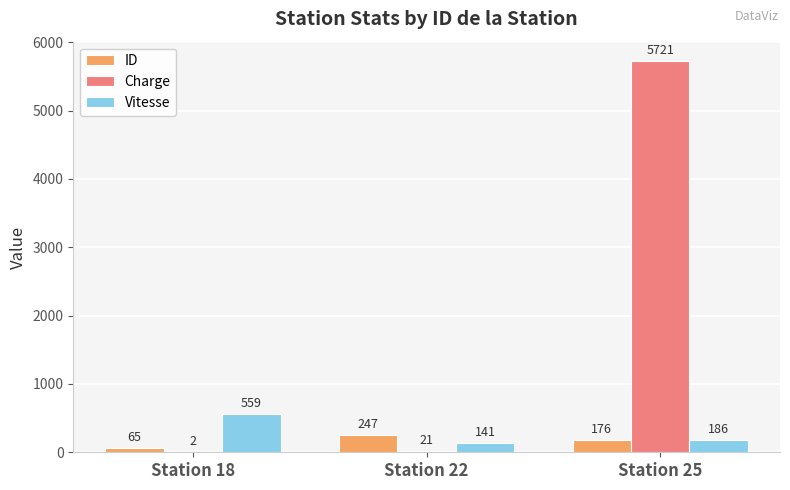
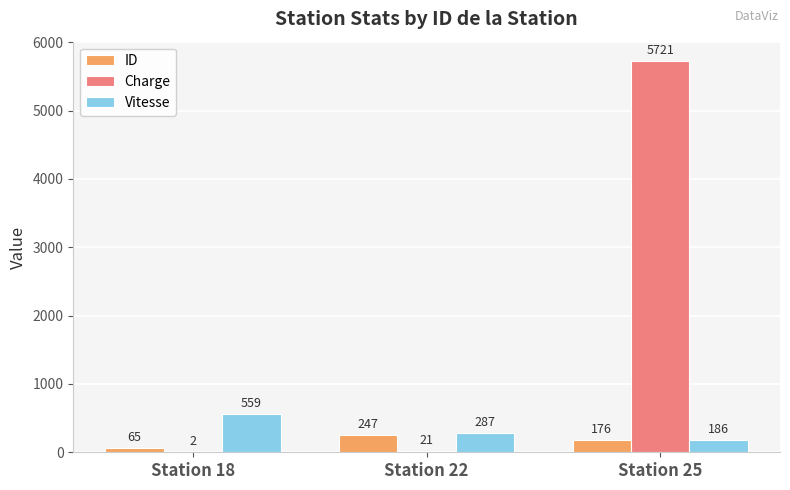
Vitesse, Station 22: 141 -> 287
